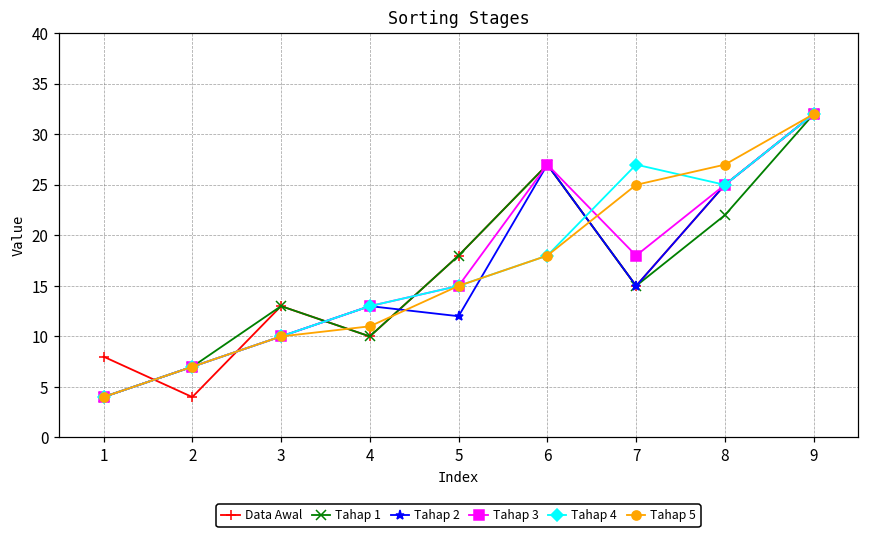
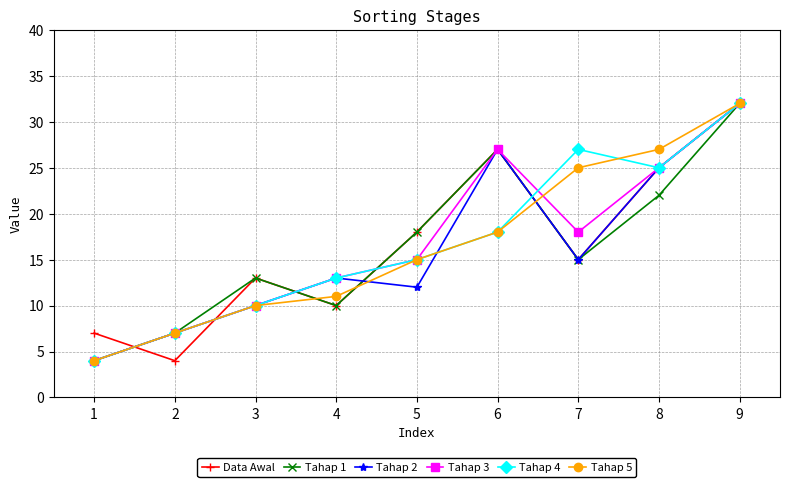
Data Awal, 1: 8 -> 7
